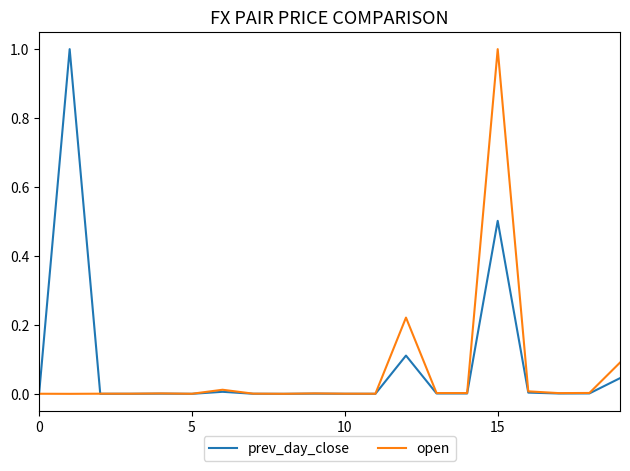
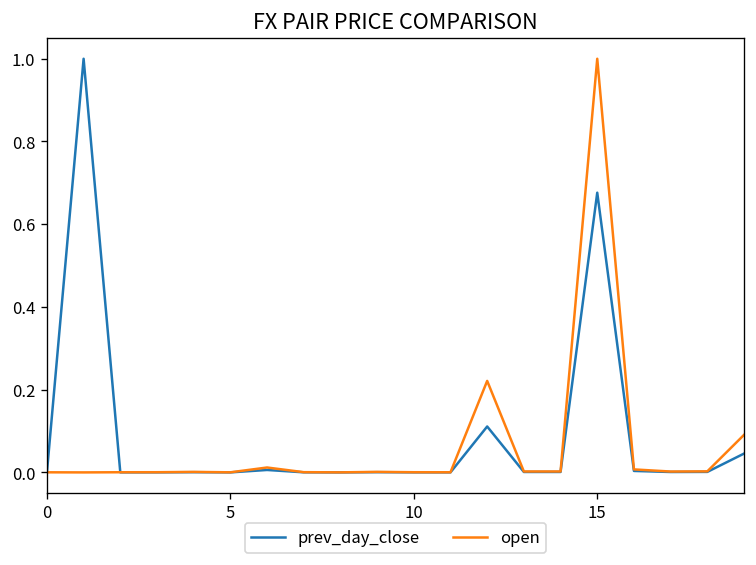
prev_day_close, 15: 0.50 -> 0.68
